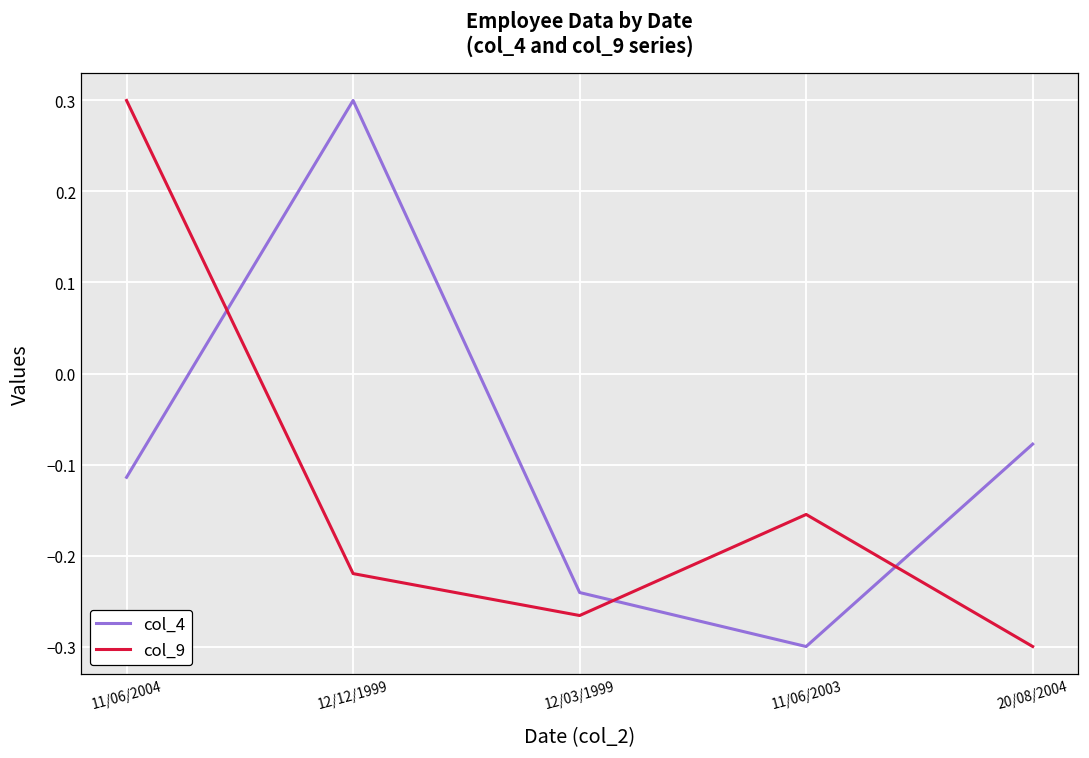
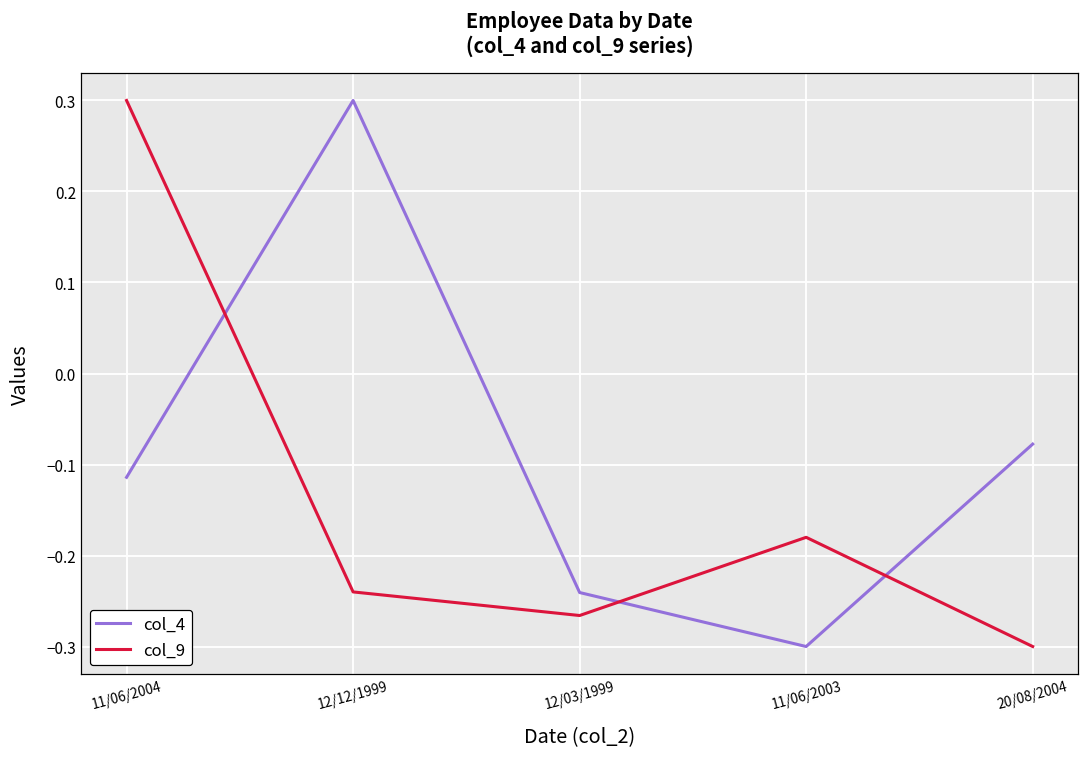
col_9, 12/12/1999: -0.22 -> -0.24
col_9, 11/06/2003: -0.15 -> -0.18
